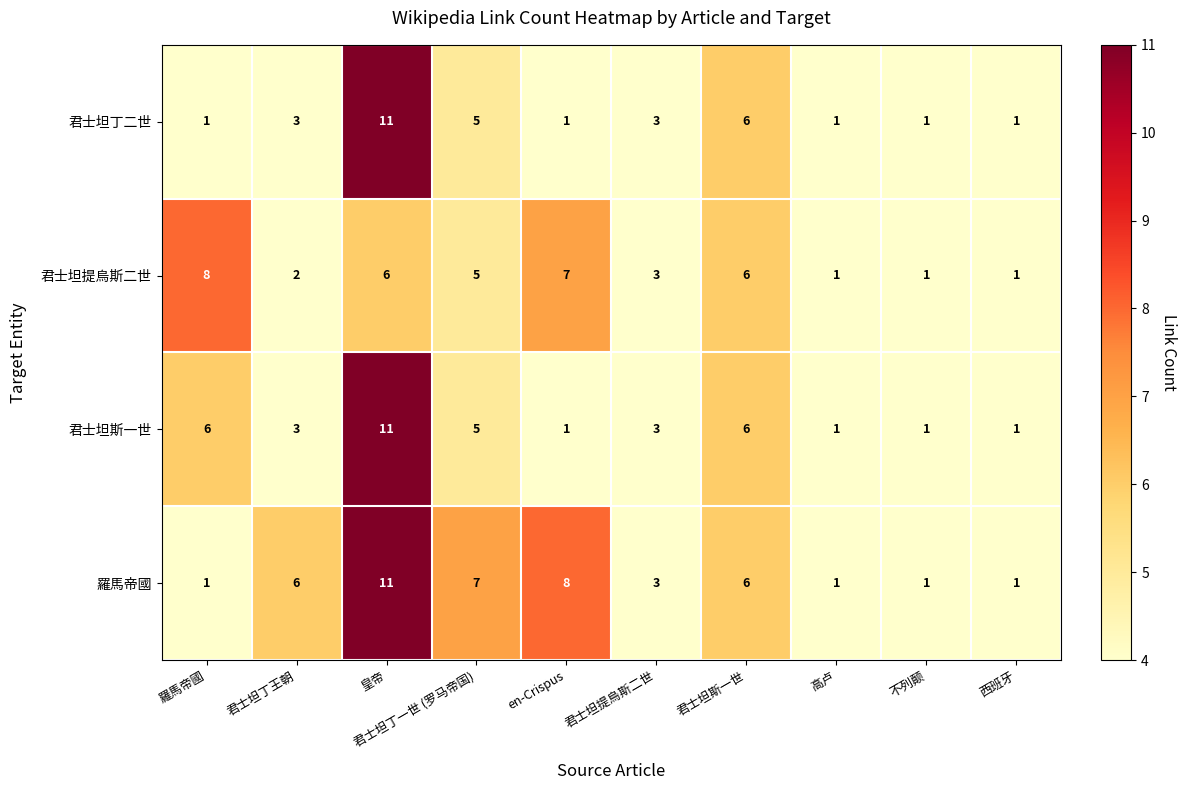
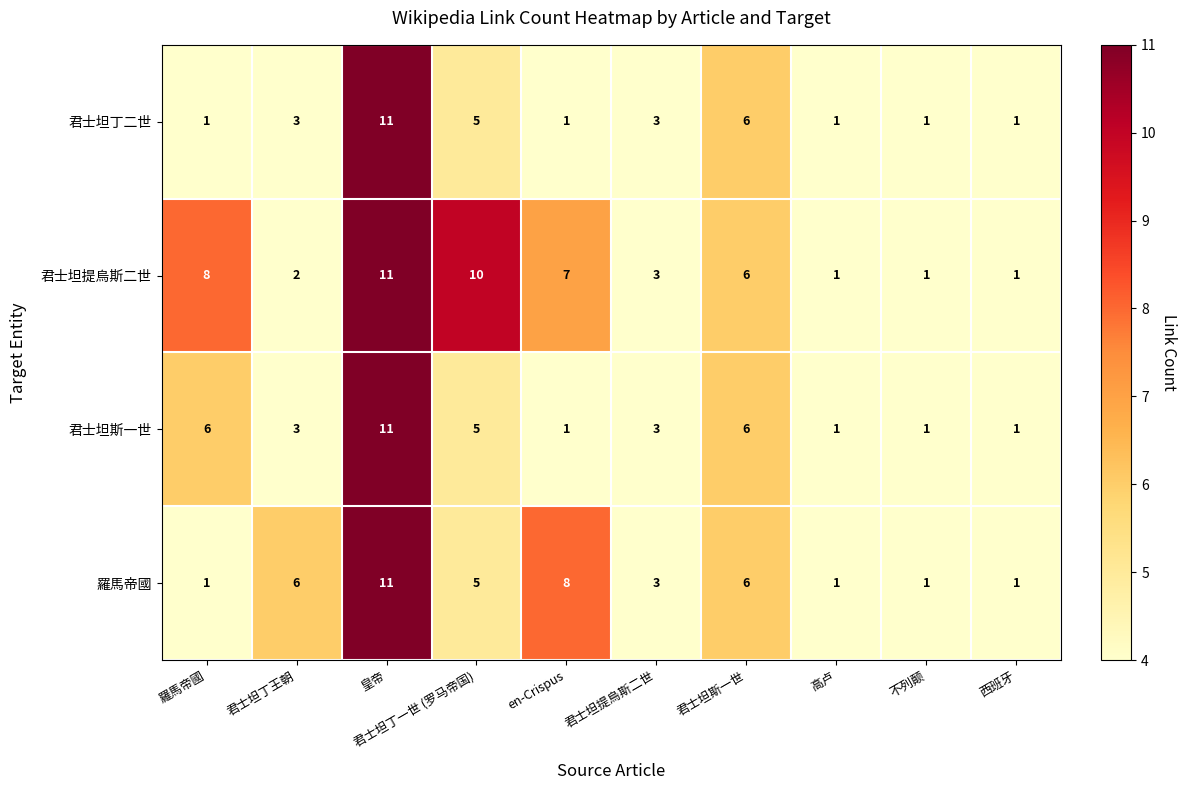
君士坦提烏斯二世, 皇帝: 6 -> 11
君士坦提烏斯二世, 君士坦丁一世 (罗马帝国): 5 -> 10
羅馬帝國, 君士坦丁一世 (罗马帝国): 7 -> 5
